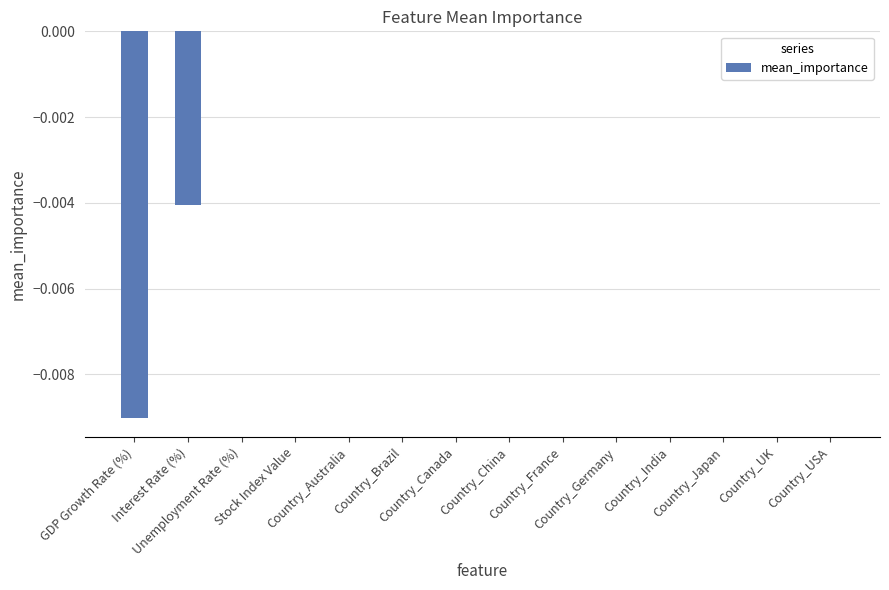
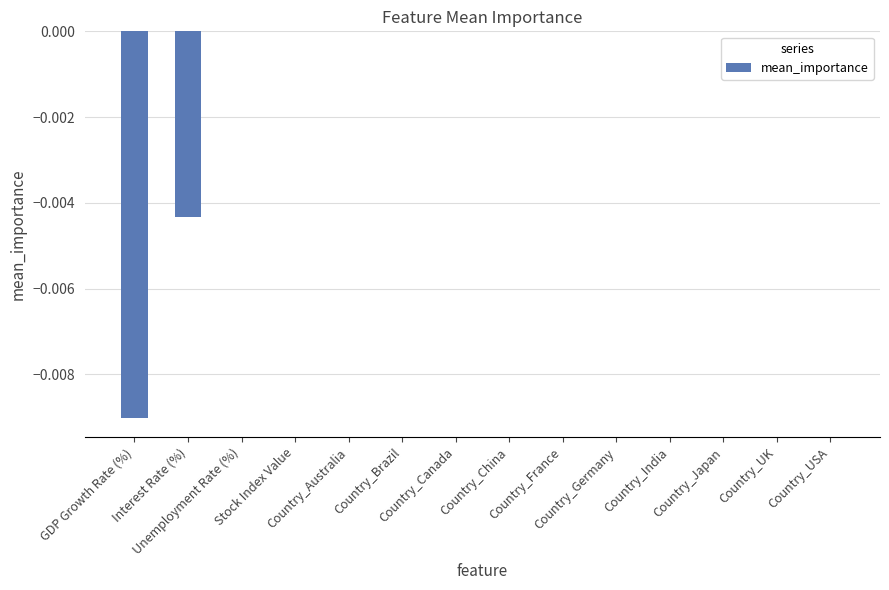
Interest Rate (%): -0.0040 -> -0.0043
